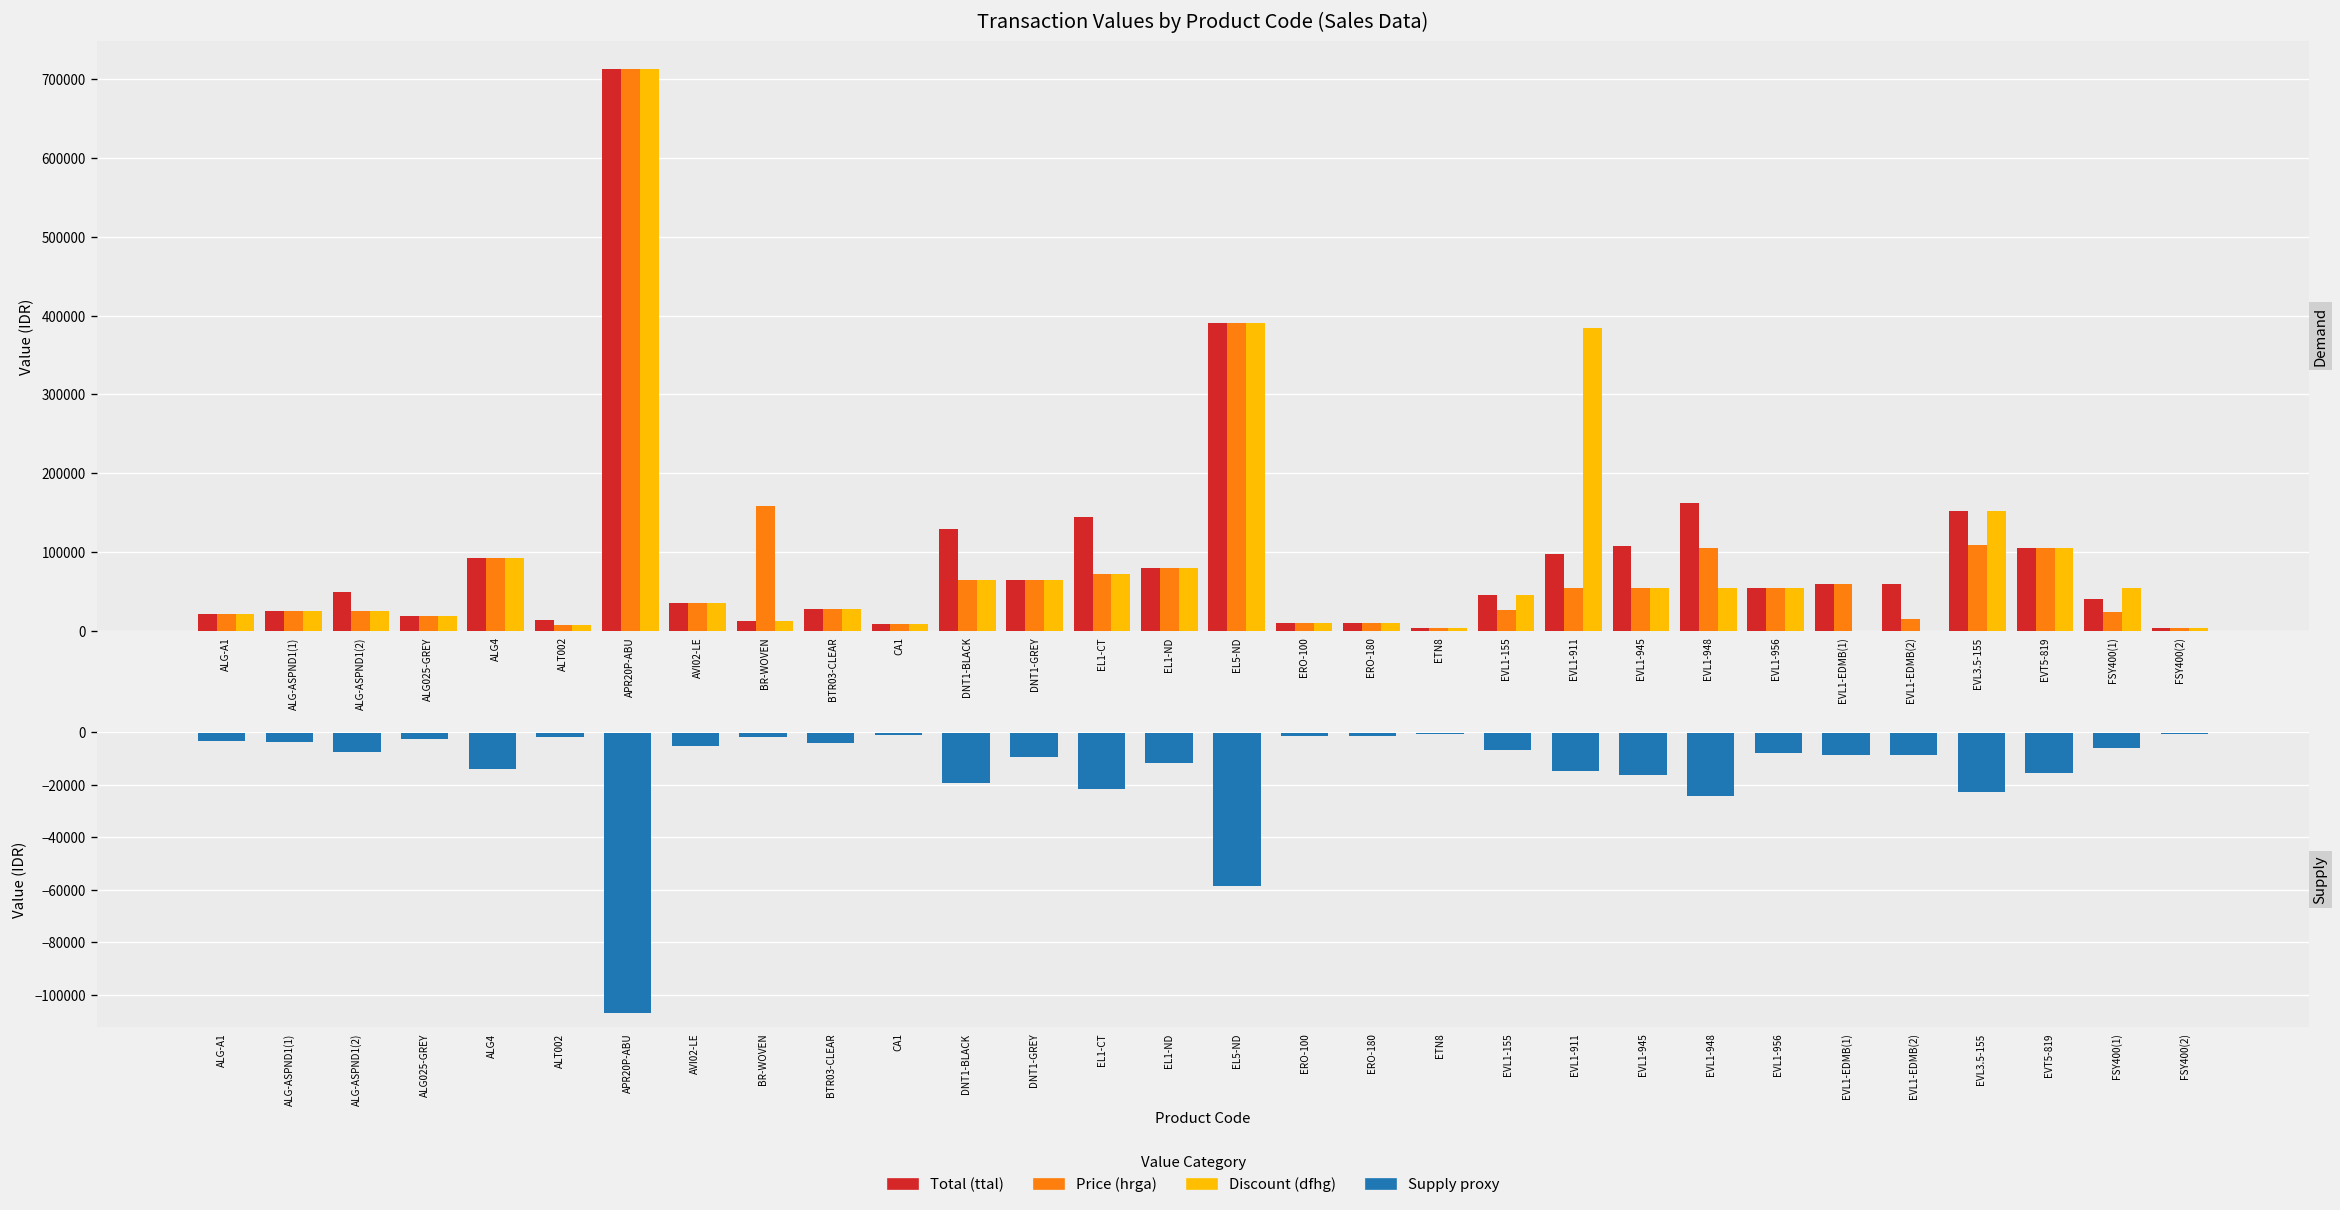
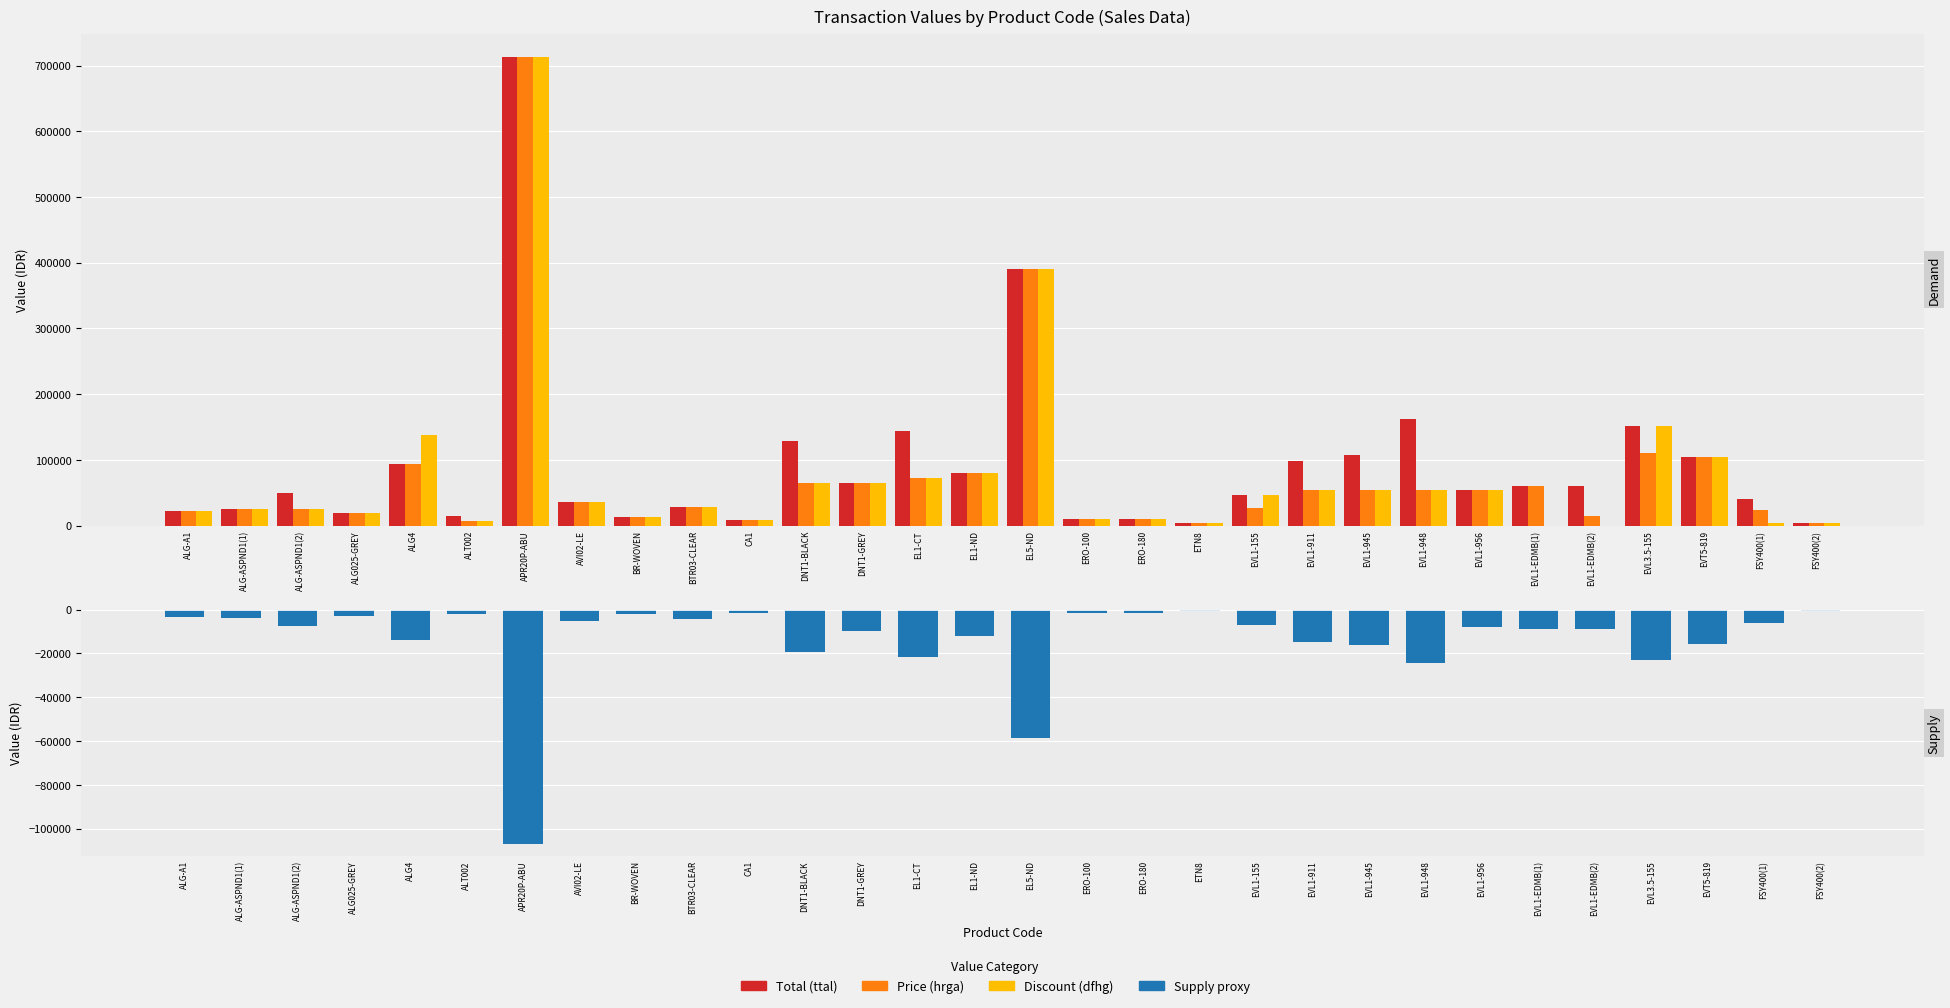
Transaction Values by Product Code (Sales Data), Discount (dfhg), ALG4: 90000 -> 140000
Transaction Values by Product Code (Sales Data), Price (hrga), BR-WOVEN: 160000 -> 10000
Transaction Values by Product Code (Sales Data), Discount (dfhg), EVL1-911: 380000 -> 50000
Transaction Values by Product Code (Sales Data), Price (hrga), EVL1-948: 100000 -> 50000
Transaction Values by Product Code (Sales Data), Discount (dfhg), FSY400(1): 50000 -> 0
